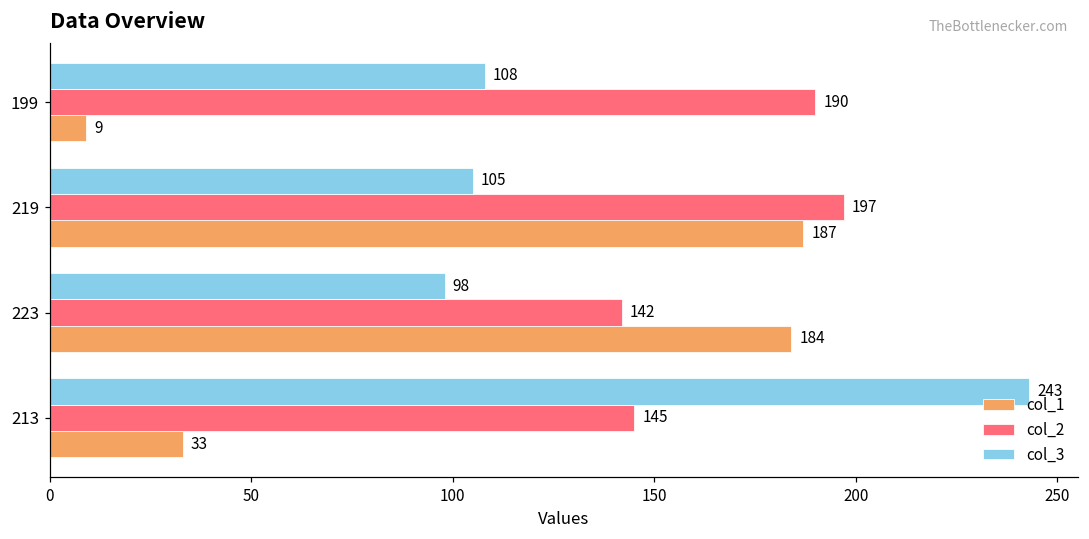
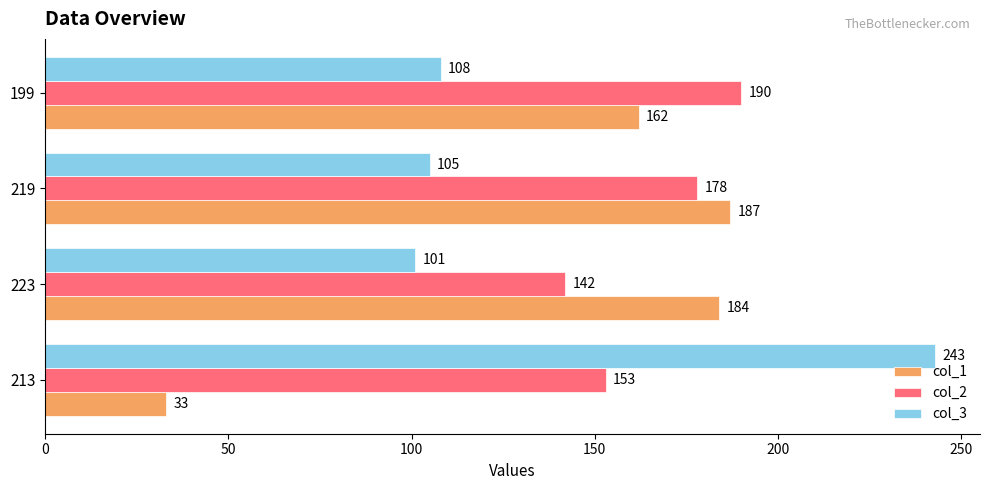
col_1, 199: 9 -> 162
col_2, 219: 197 -> 178
col_3, 223: 98 -> 101
col_2, 213: 145 -> 153
